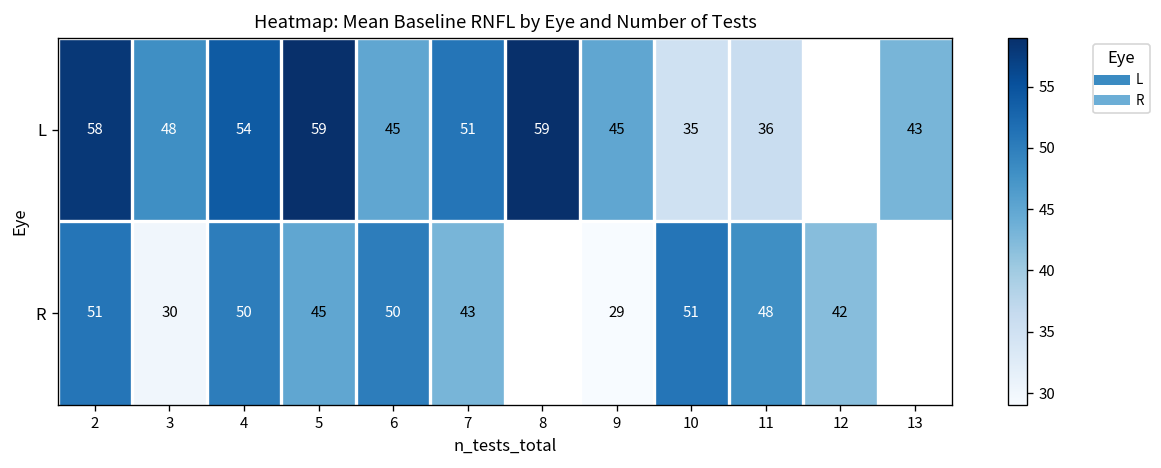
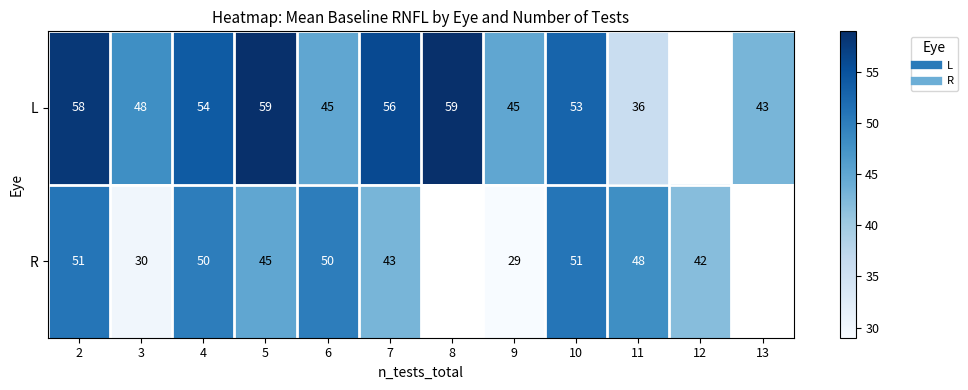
L, 7: 51 -> 56
L, 10: 35 -> 53
